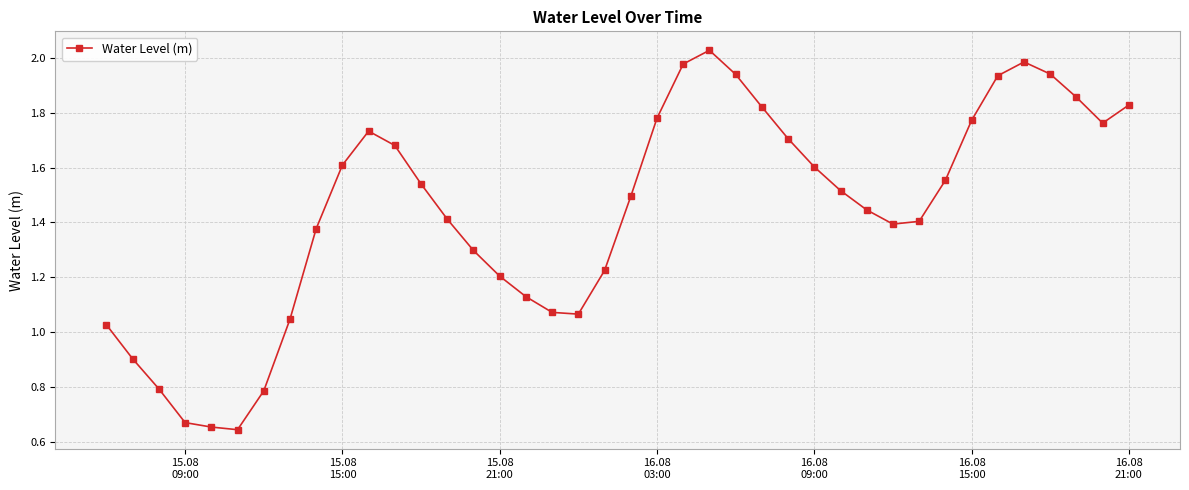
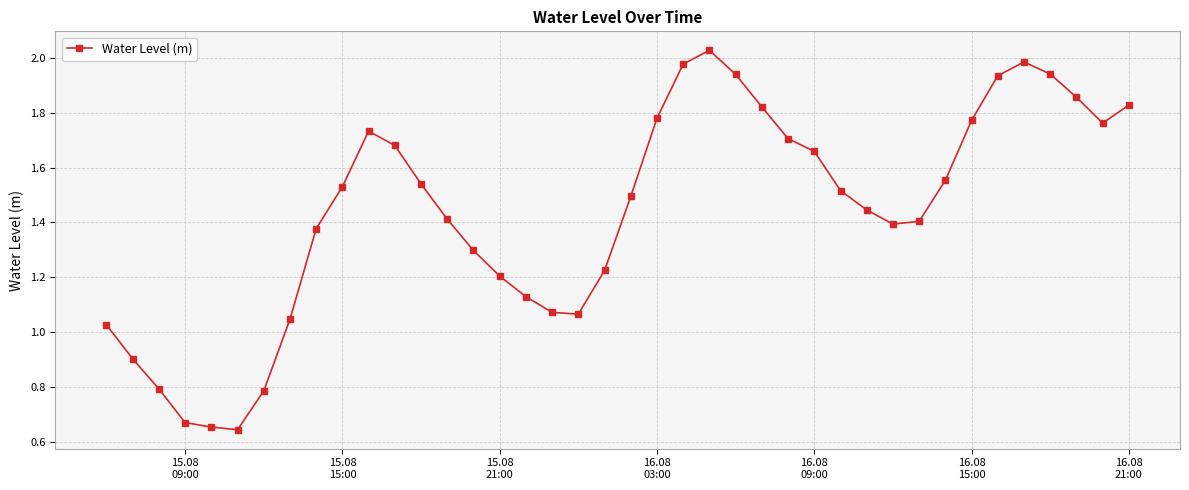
15.08 15:00: 1.61 -> 1.53
16.08 09:00: 1.60 -> 1.66
